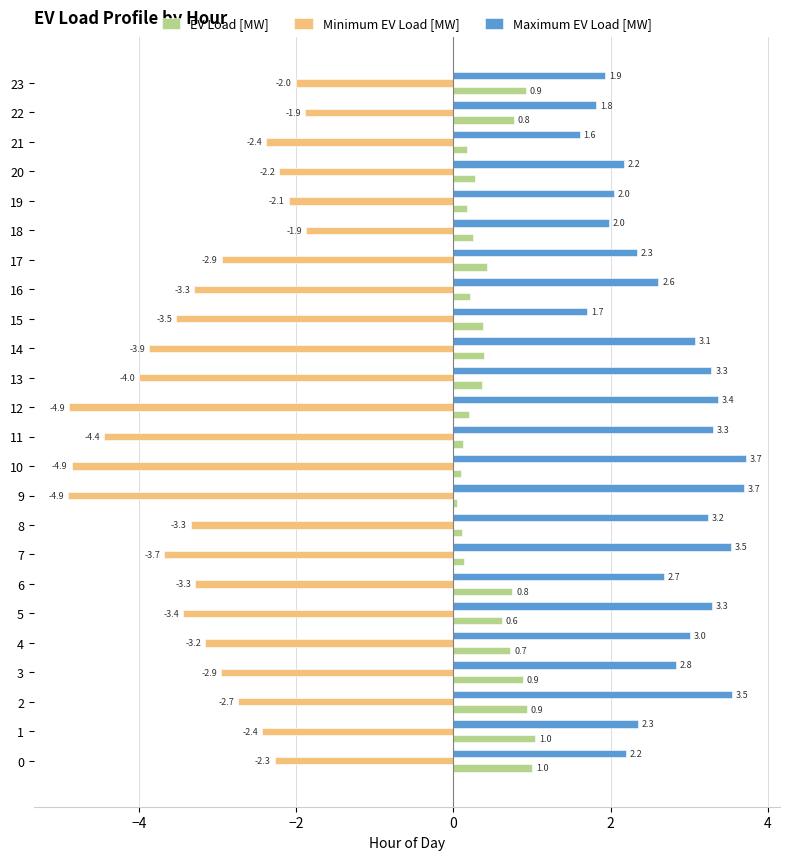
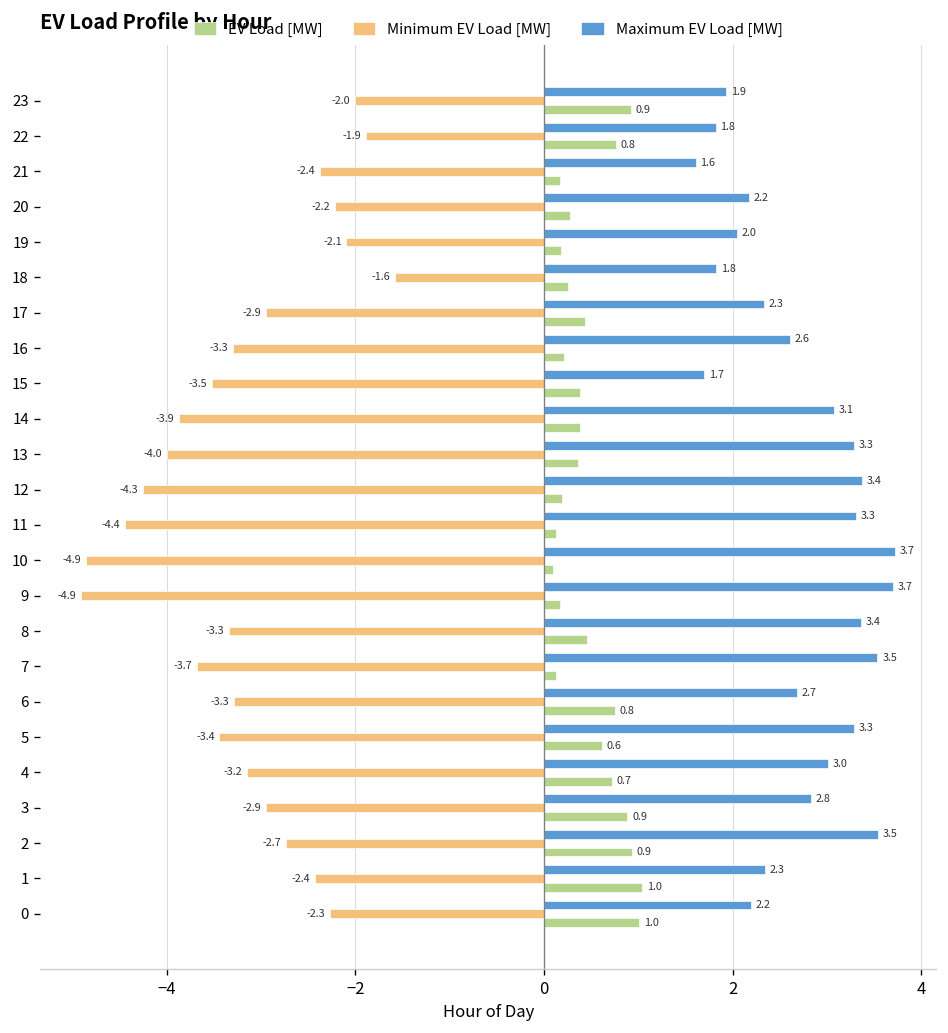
Maximum EV Load [MW], 18: 2.0 -> 1.8
Minimum EV Load [MW], 18: -1.9 -> -1.6
Minimum EV Load [MW], 12: -4.9 -> -4.3
EV Load [MW], 9: 0.1 -> 0.2
Maximum EV Load [MW], 8: 3.2 -> 3.4
EV Load [MW], 8: 0.1 -> 0.5
